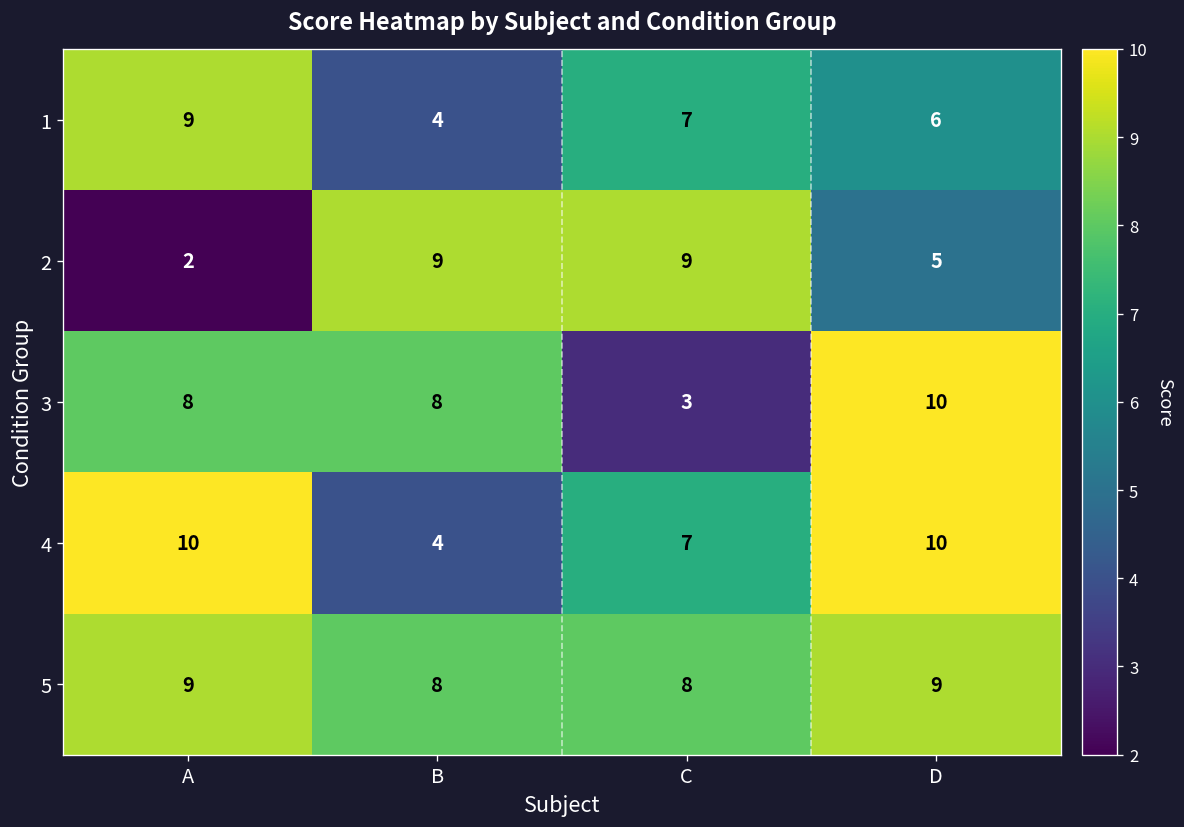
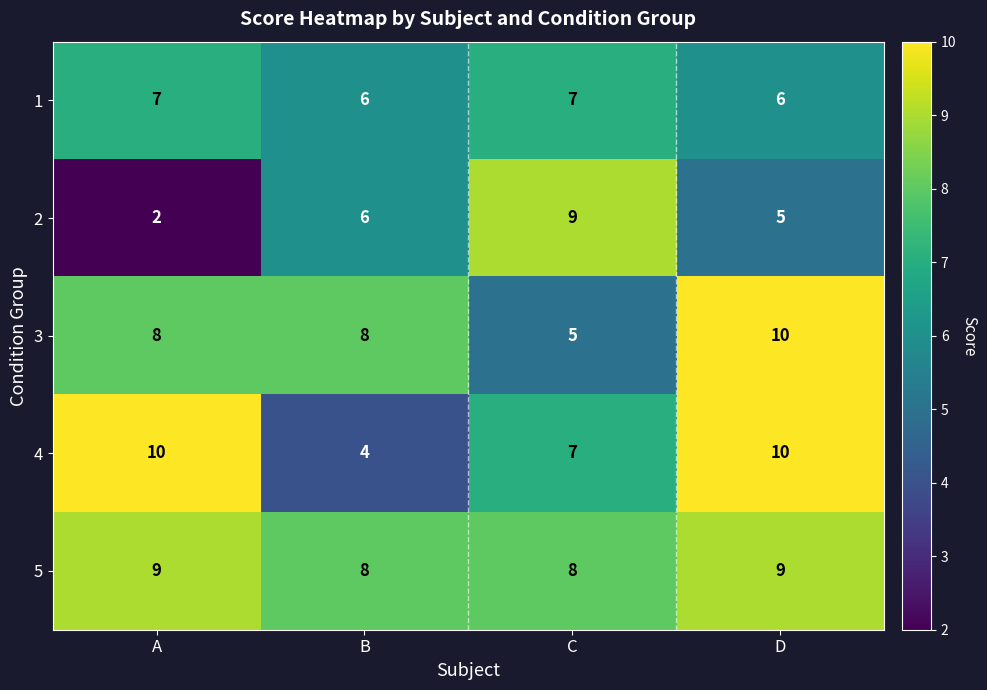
1, A: 9 -> 7
1, B: 4 -> 6
2, B: 9 -> 6
3, C: 3 -> 5
